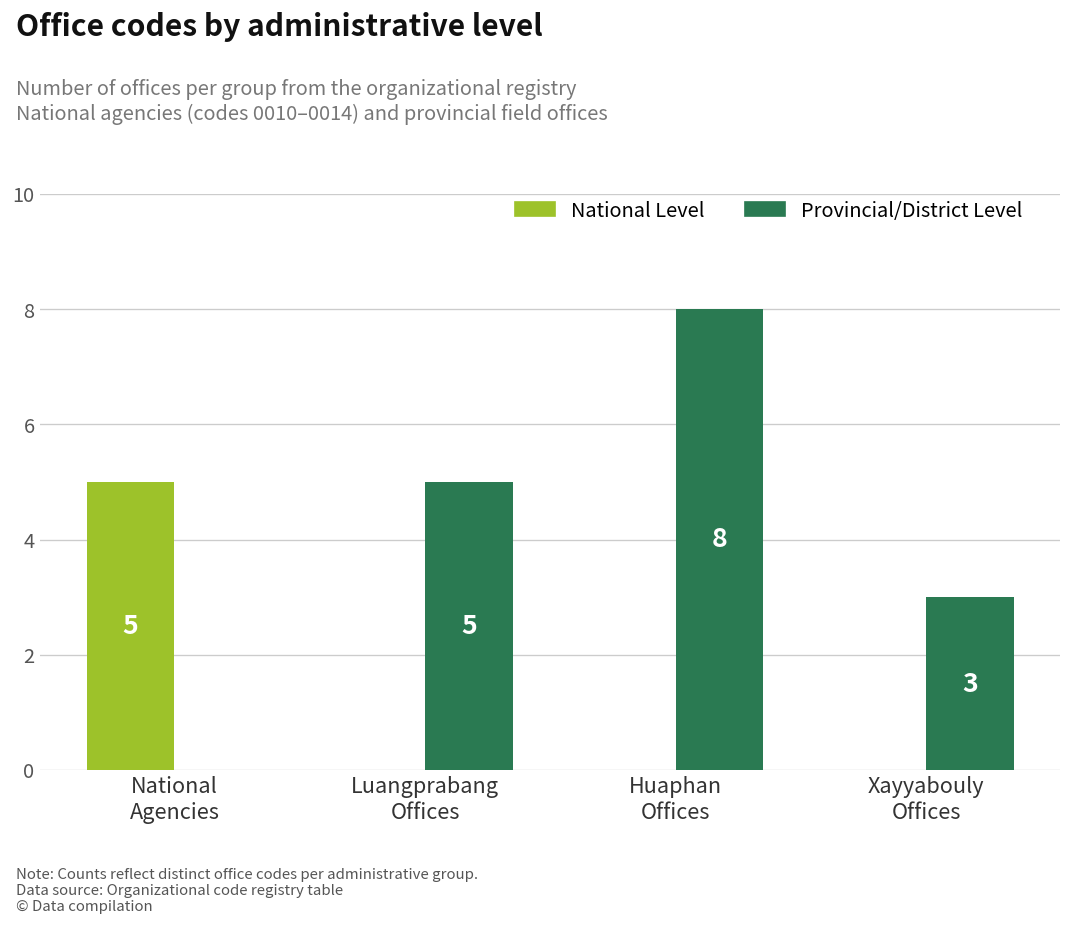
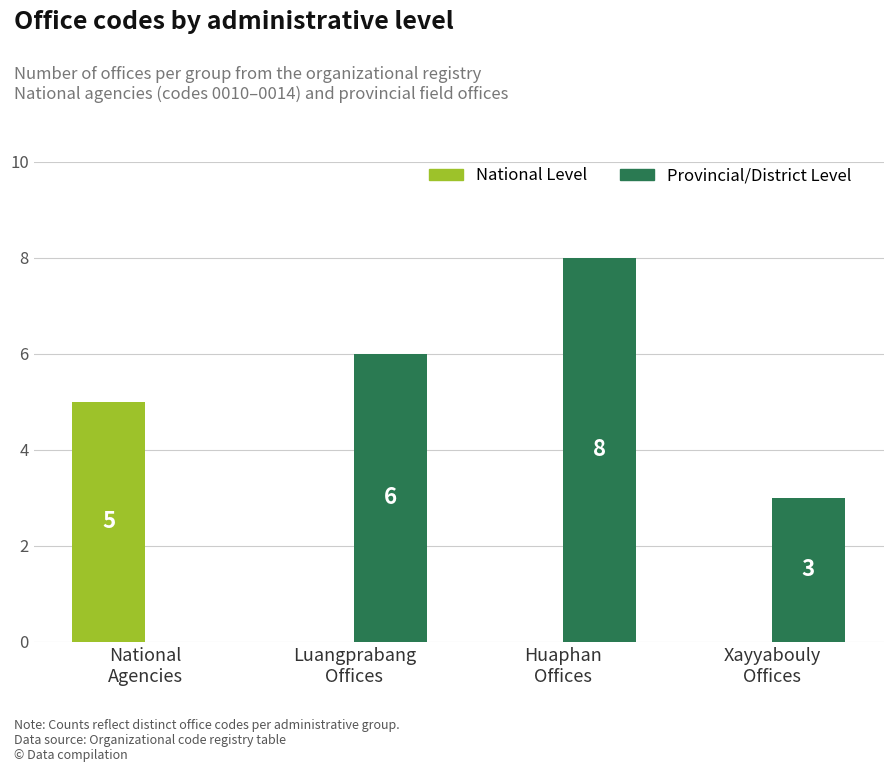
Provincial/District Level, Luangprabang Offices: 5 -> 6
